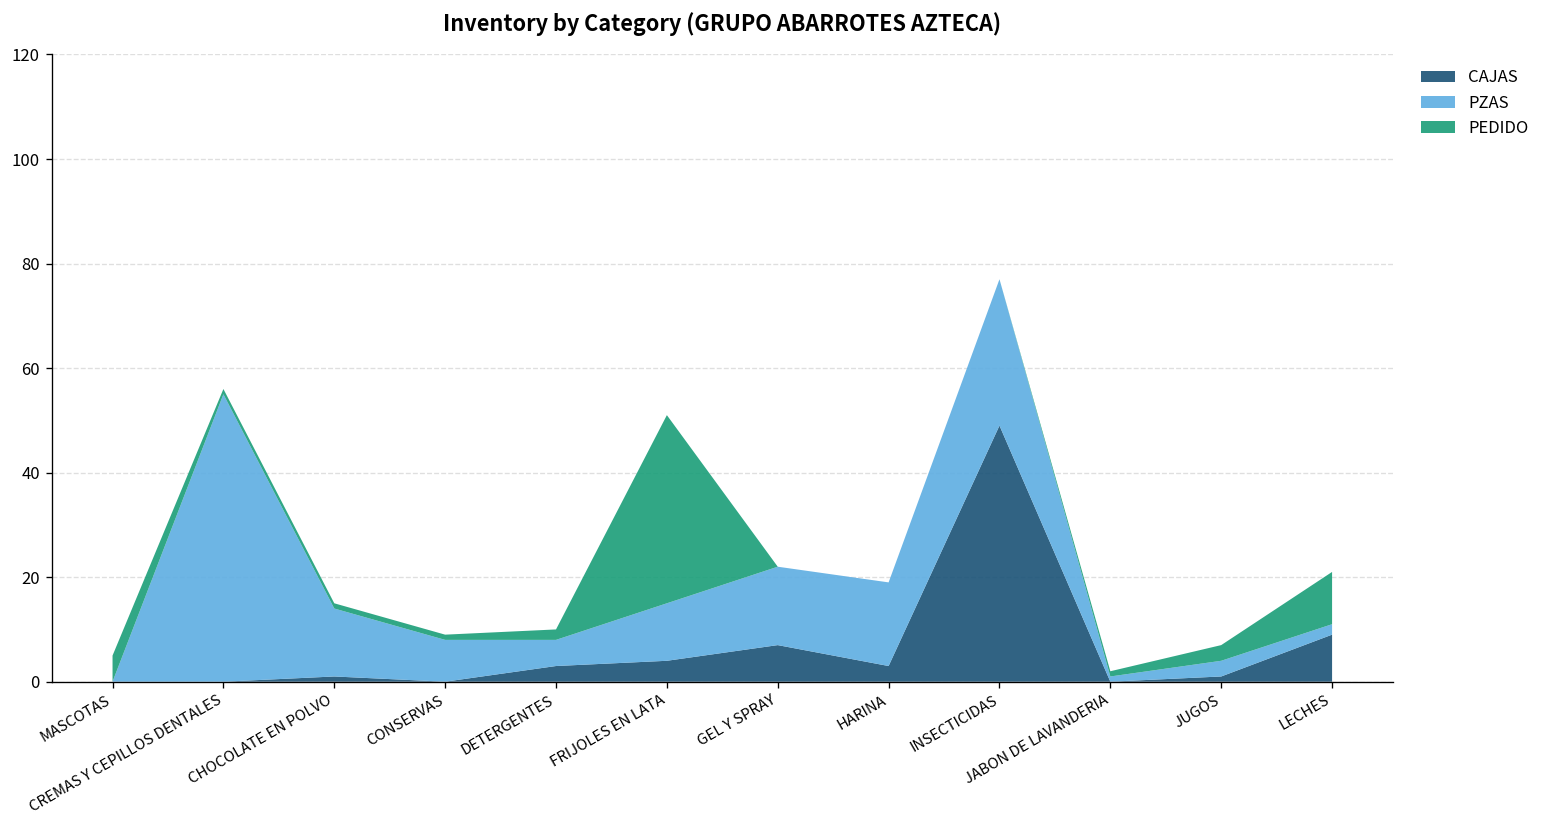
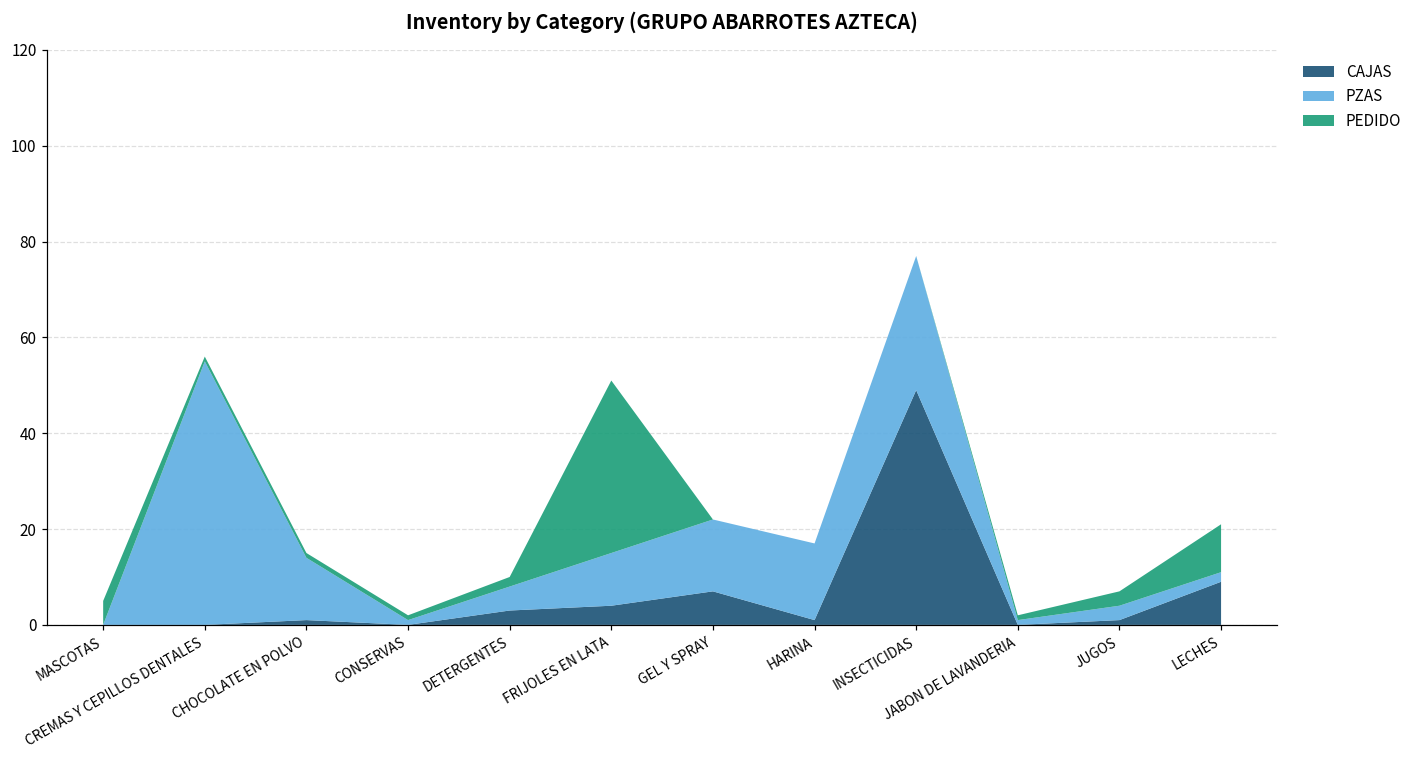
PZAS, CONSERVAS: 8 -> 1
CAJAS, HARINA: 3 -> 1
